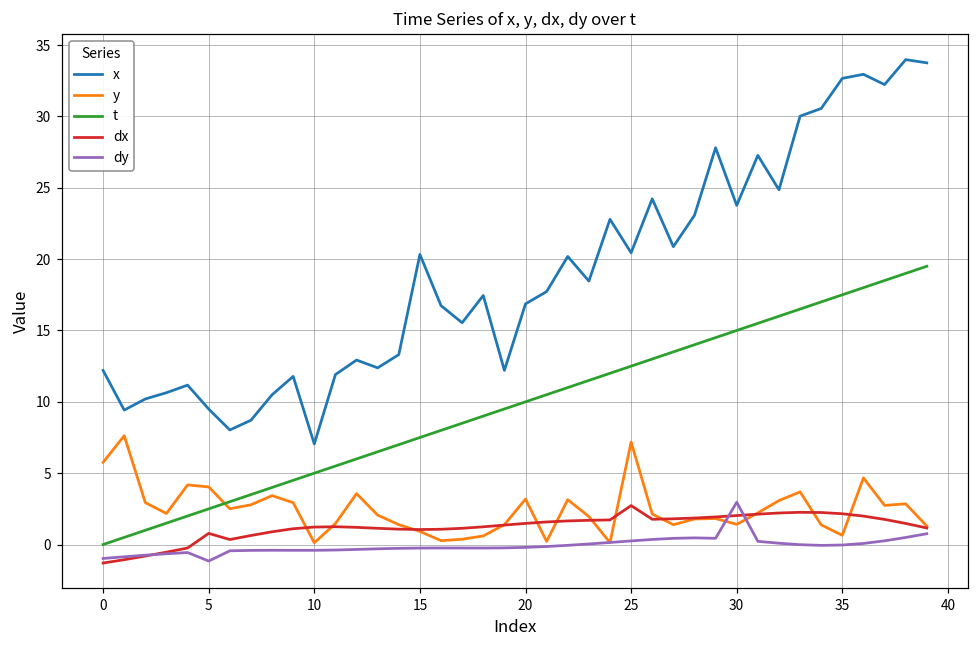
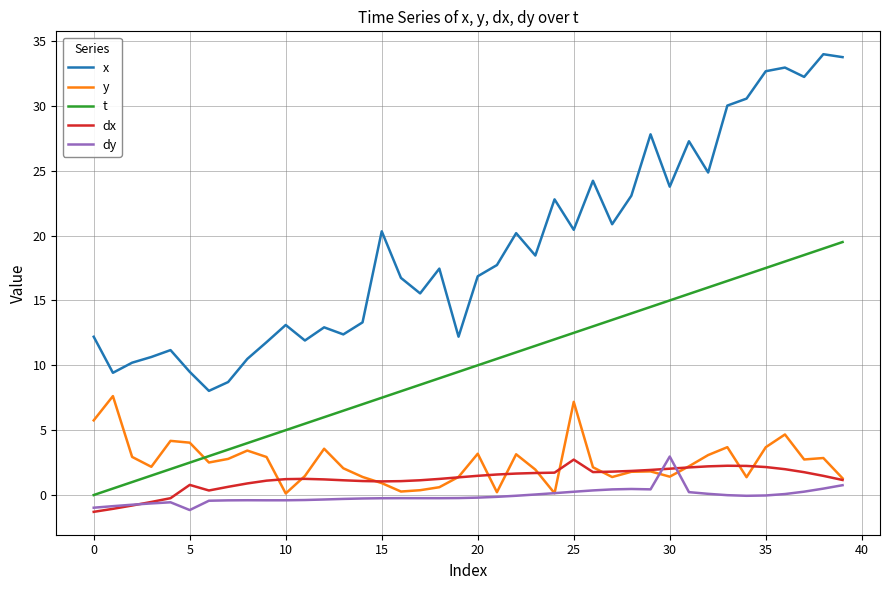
x, 10: 7.0 -> 13.1
y, 35: 0.6 -> 3.7
